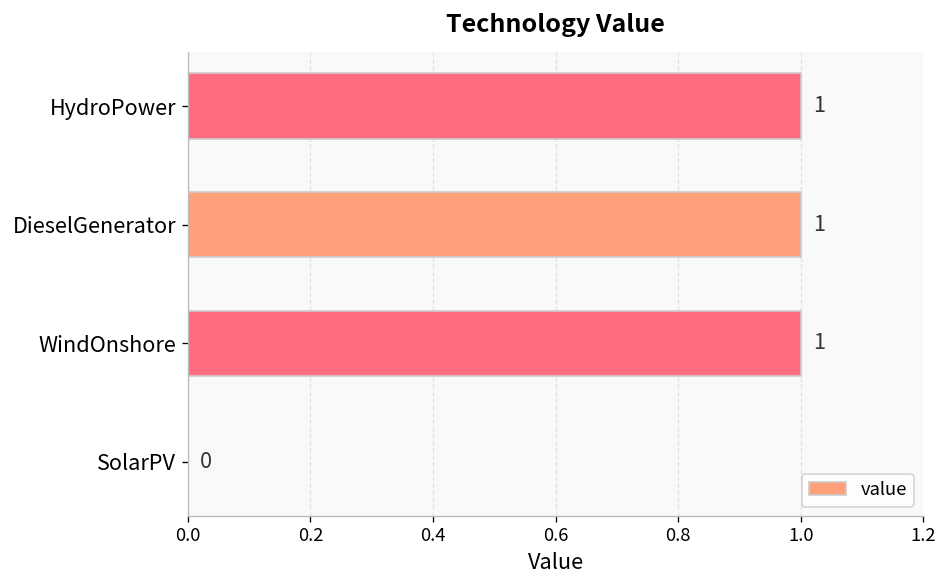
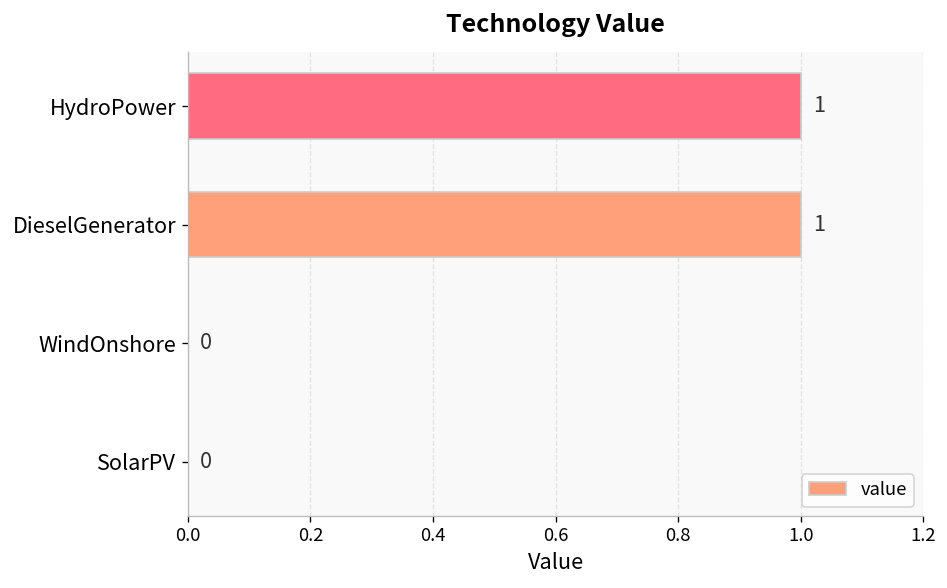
WindOnshore: 1 -> 0
